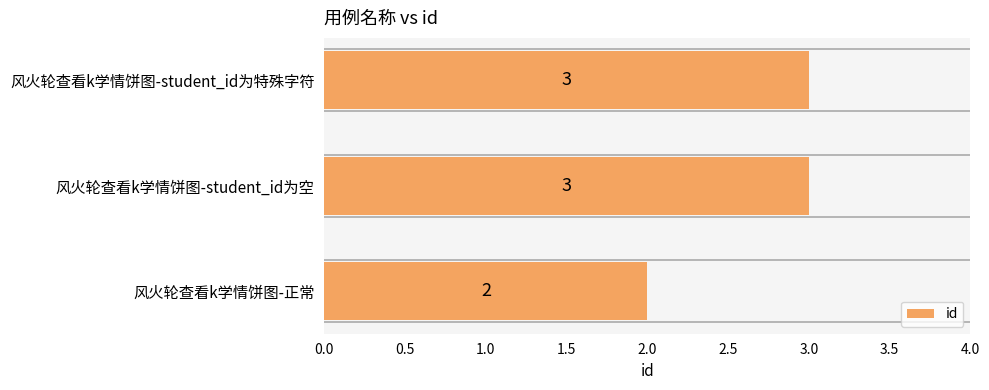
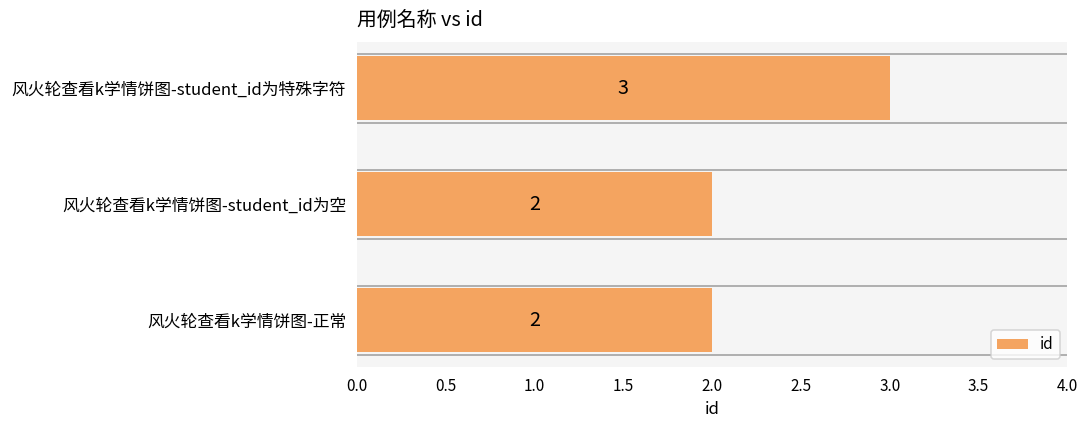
风火轮查看k学情饼图-student_id为空: 3 -> 2
